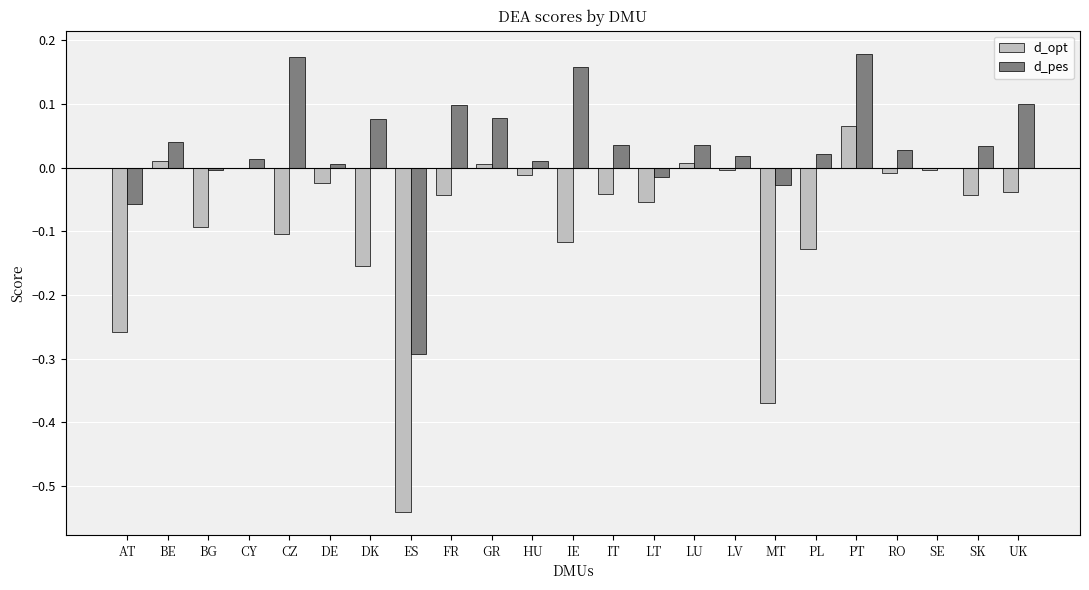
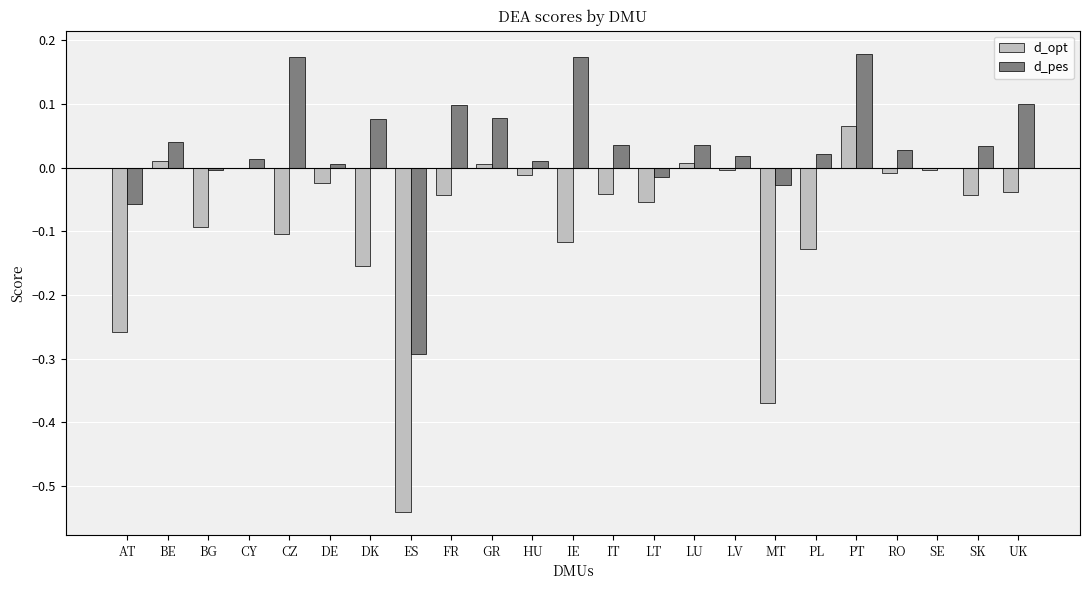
d_pes, IE: 0.16 -> 0.17
